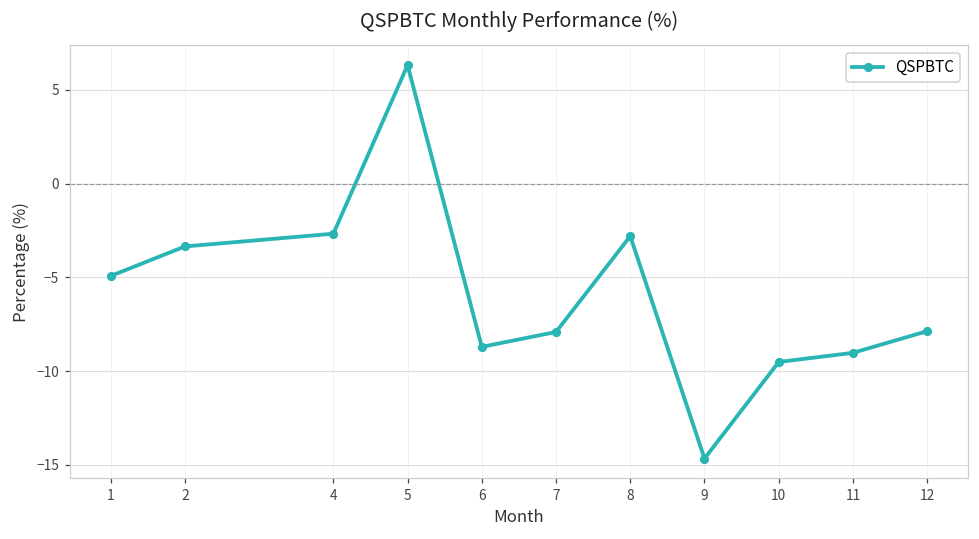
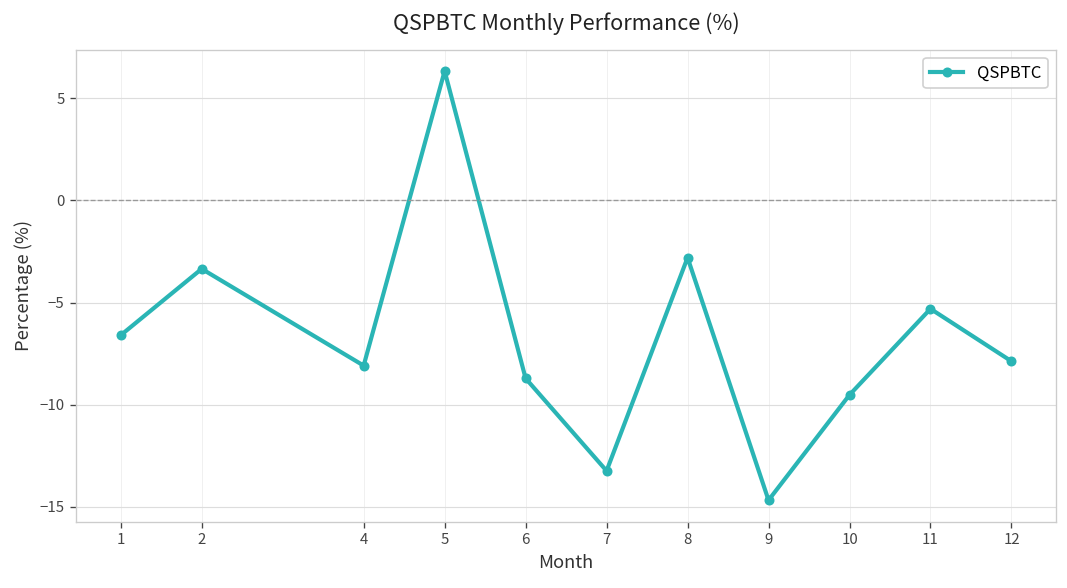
1: -4.9 -> -6.6
4: -2.7 -> -8.1
7: -7.9 -> -13.2
11: -9.0 -> -5.3
